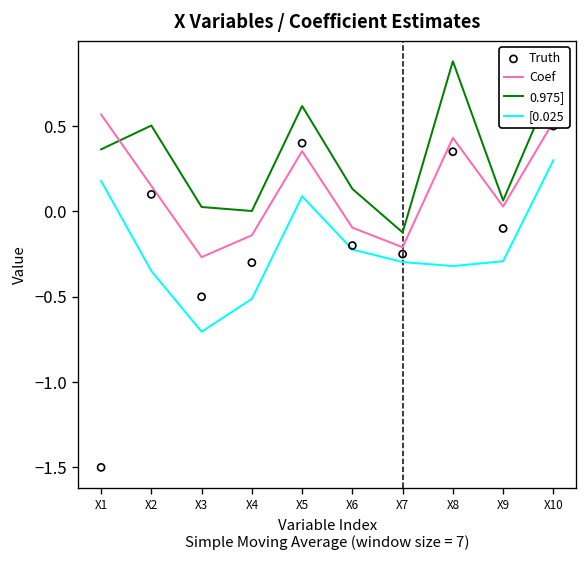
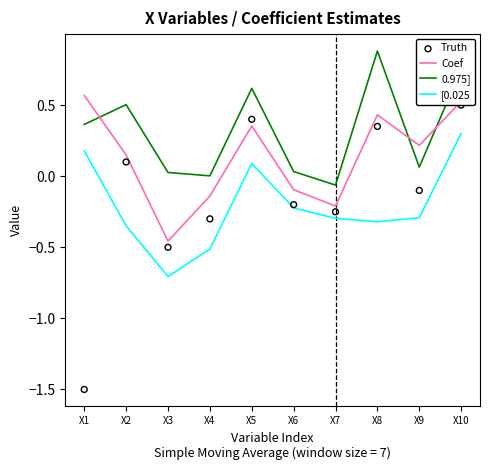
Coef, X3: -0.27 -> -0.46
0.975], X6: 0.13 -> 0.03
0.975], X7: -0.12 -> -0.06
Coef, X9: 0.03 -> 0.22
